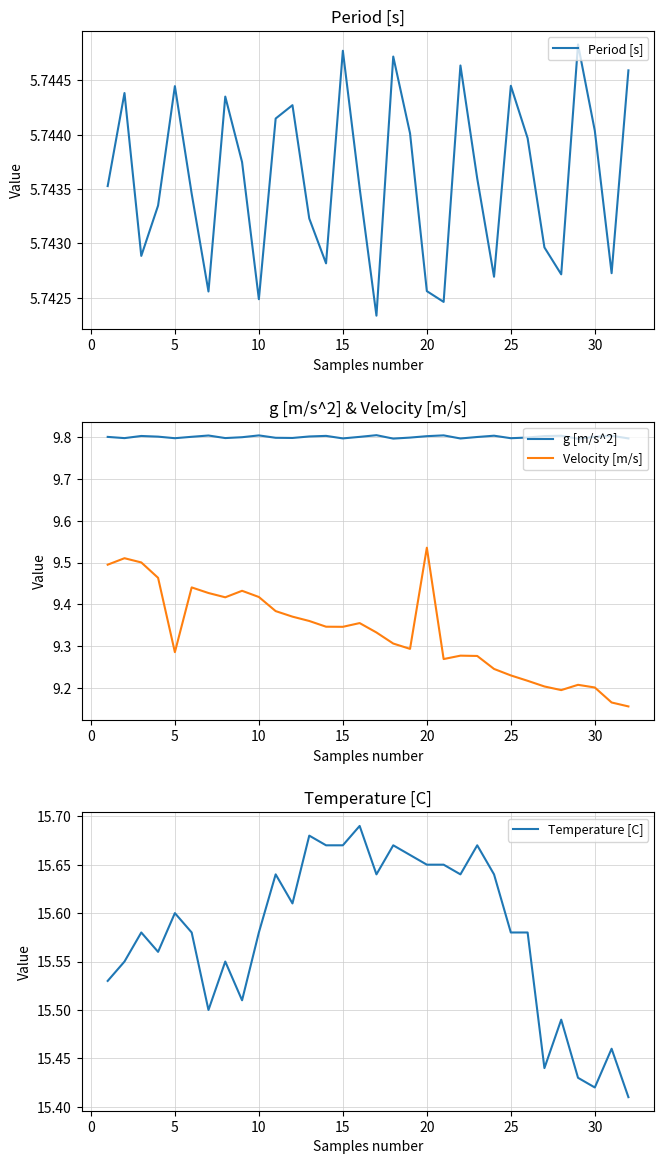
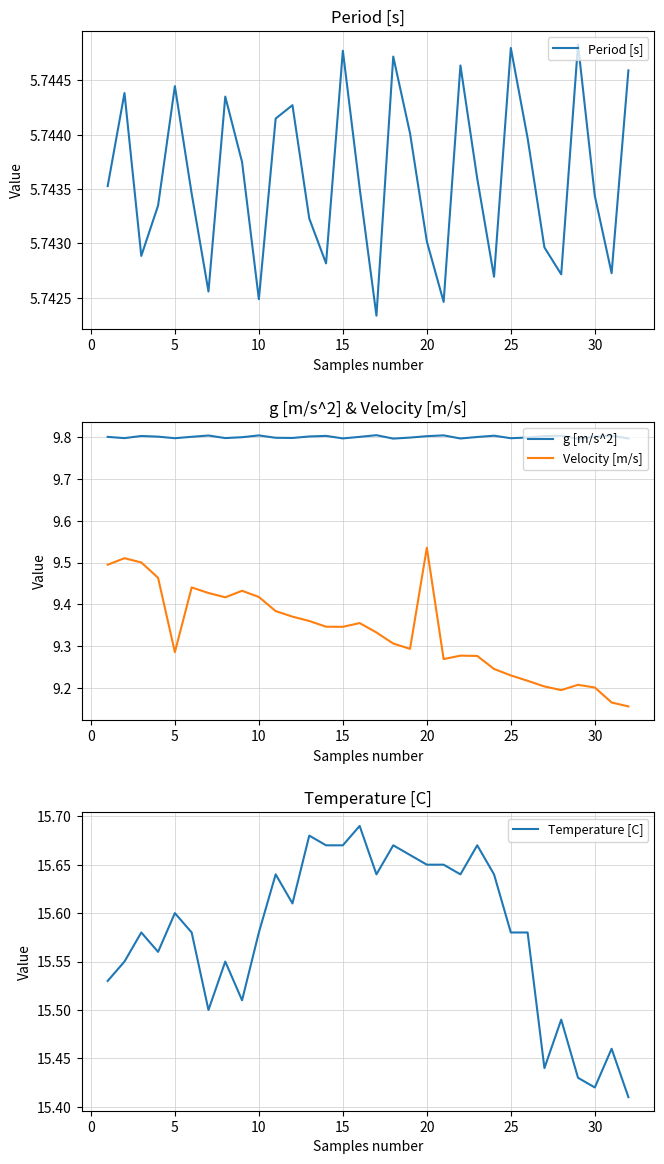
Period [s], 20: 5.74256 -> 5.74302
Period [s], 25: 5.74445 -> 5.74480
Period [s], 30: 5.74404 -> 5.74344
